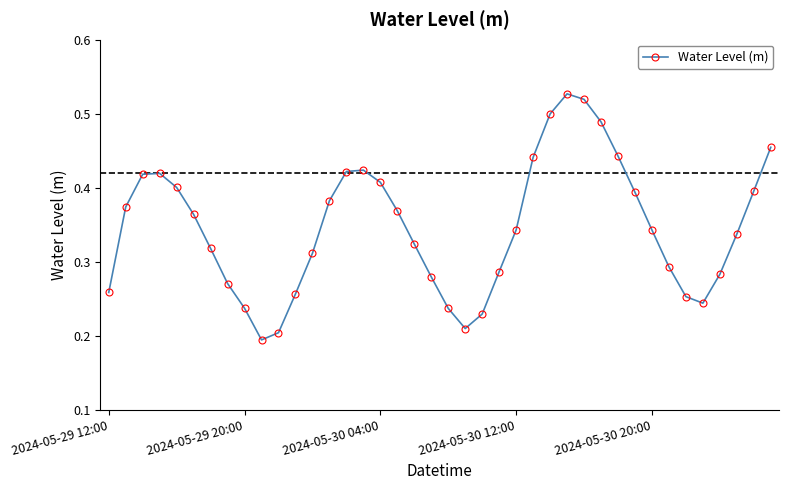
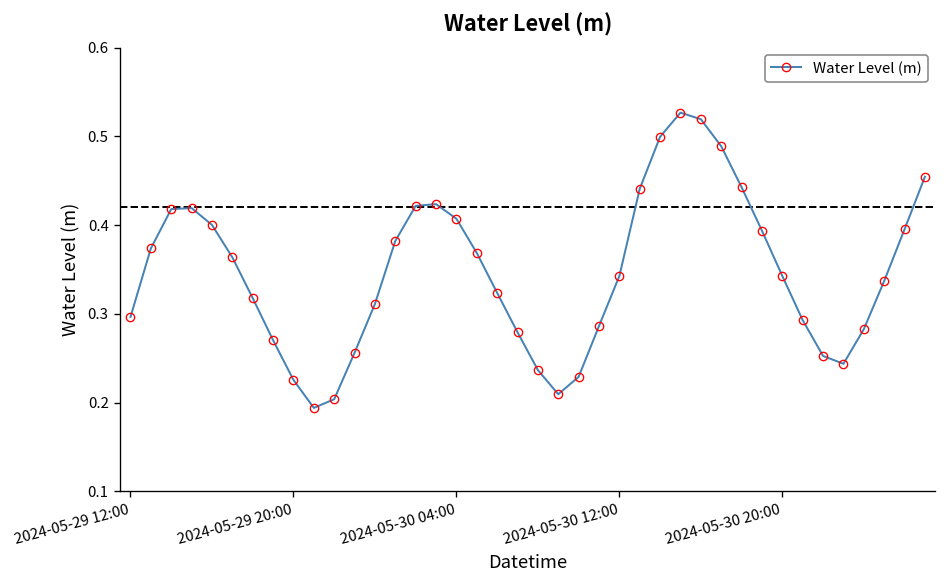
2024-05-29 12:00: 0.26 -> 0.30
2024-05-29 20:00: 0.24 -> 0.23
